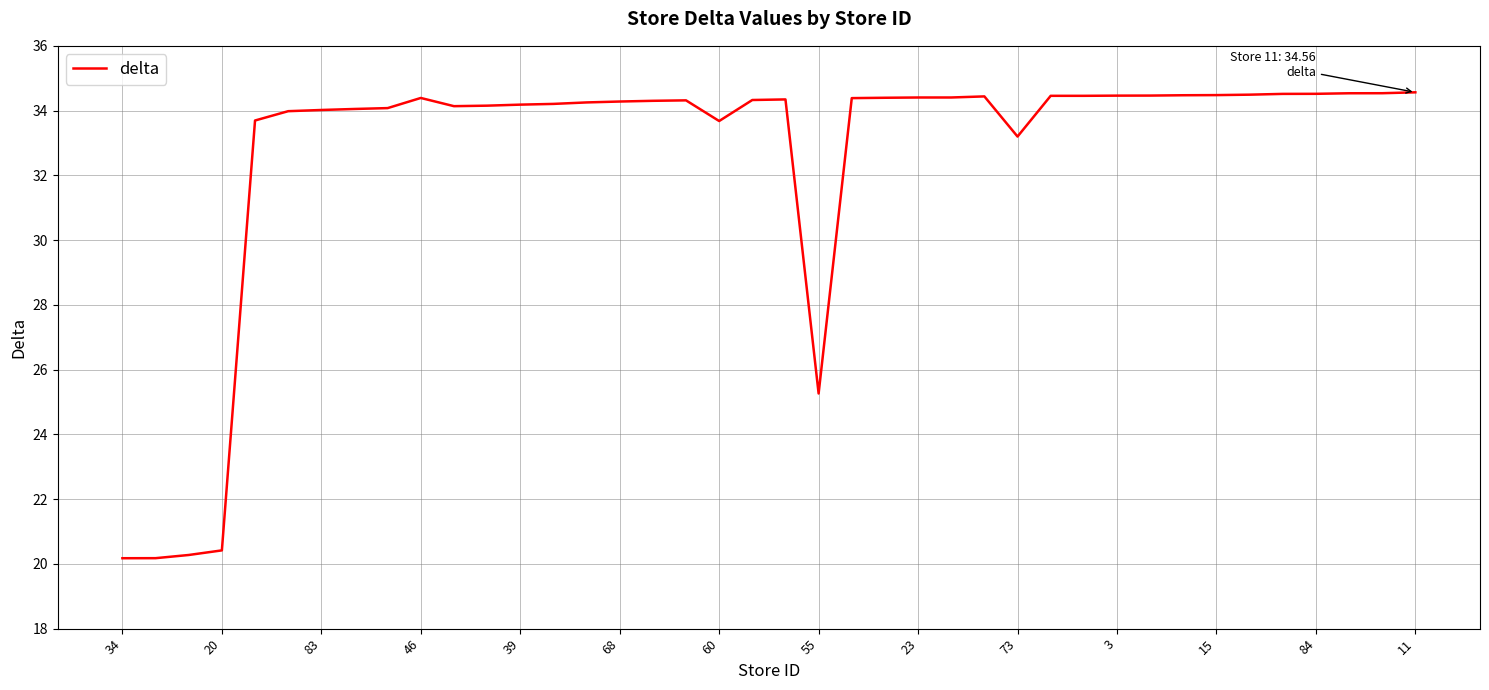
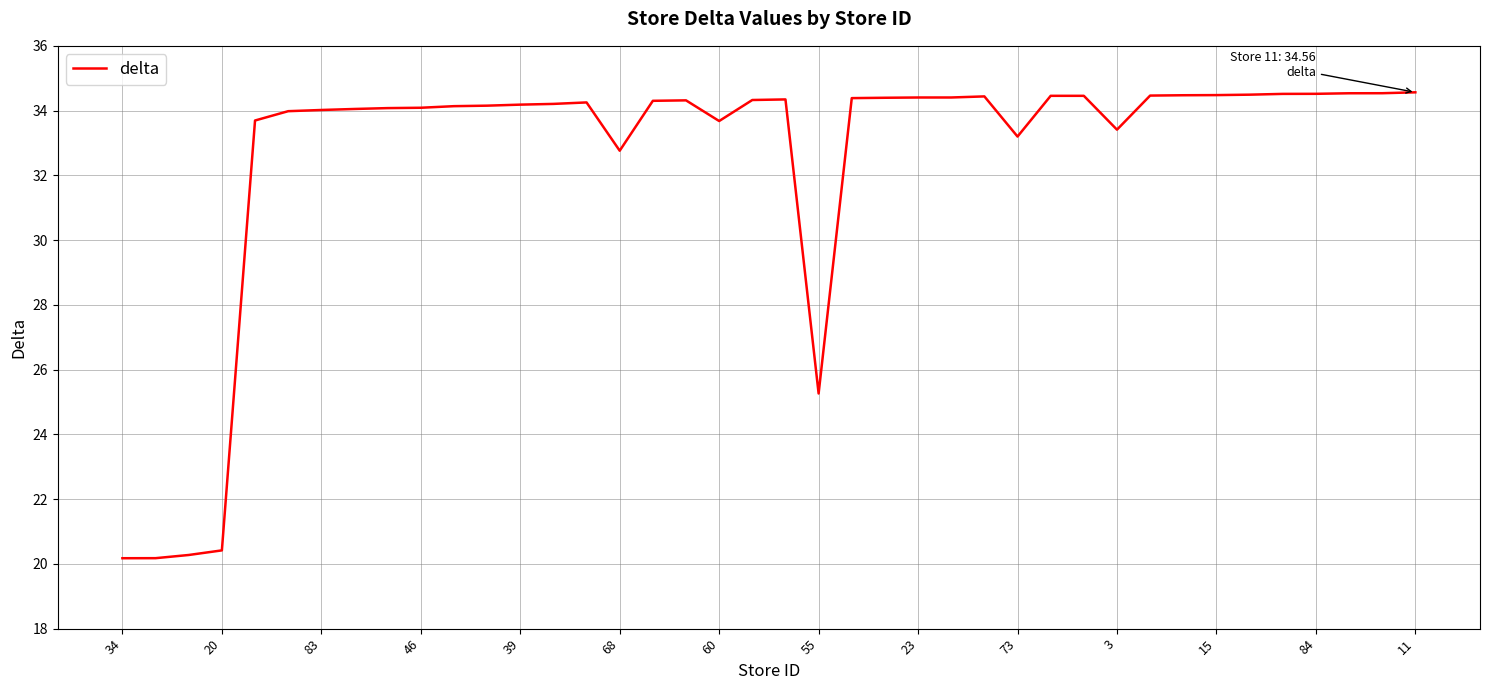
46: 34.4 -> 34.1
68: 34.3 -> 32.8
3: 34.5 -> 33.4
